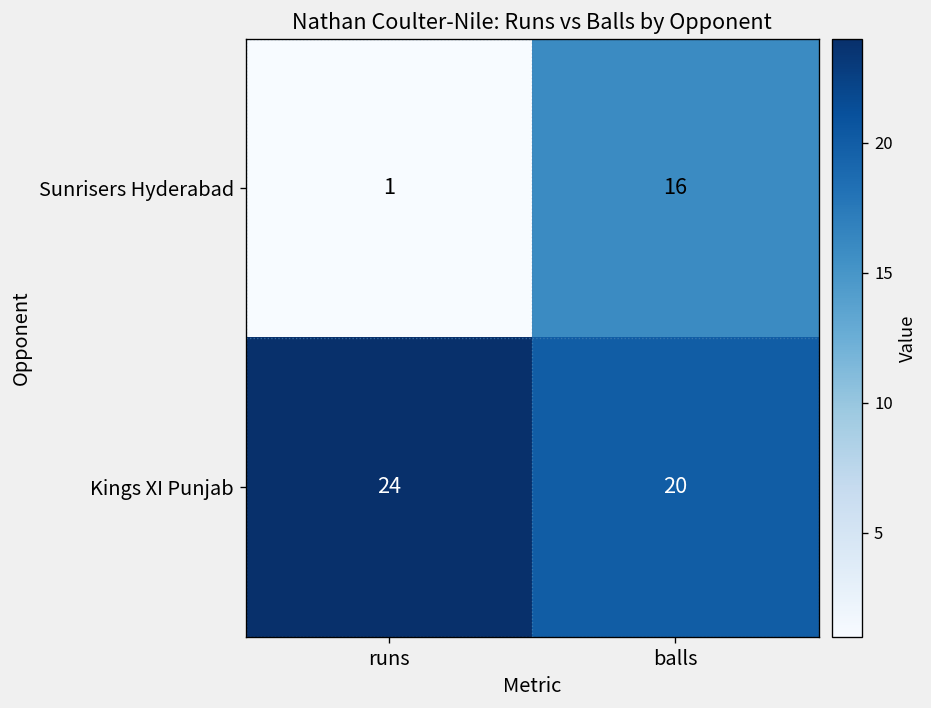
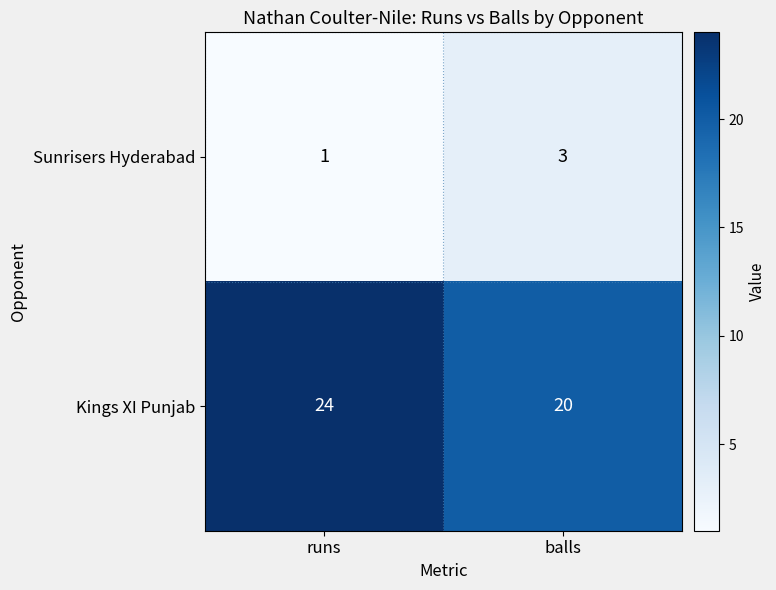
Sunrisers Hyderabad, balls: 16 -> 3
